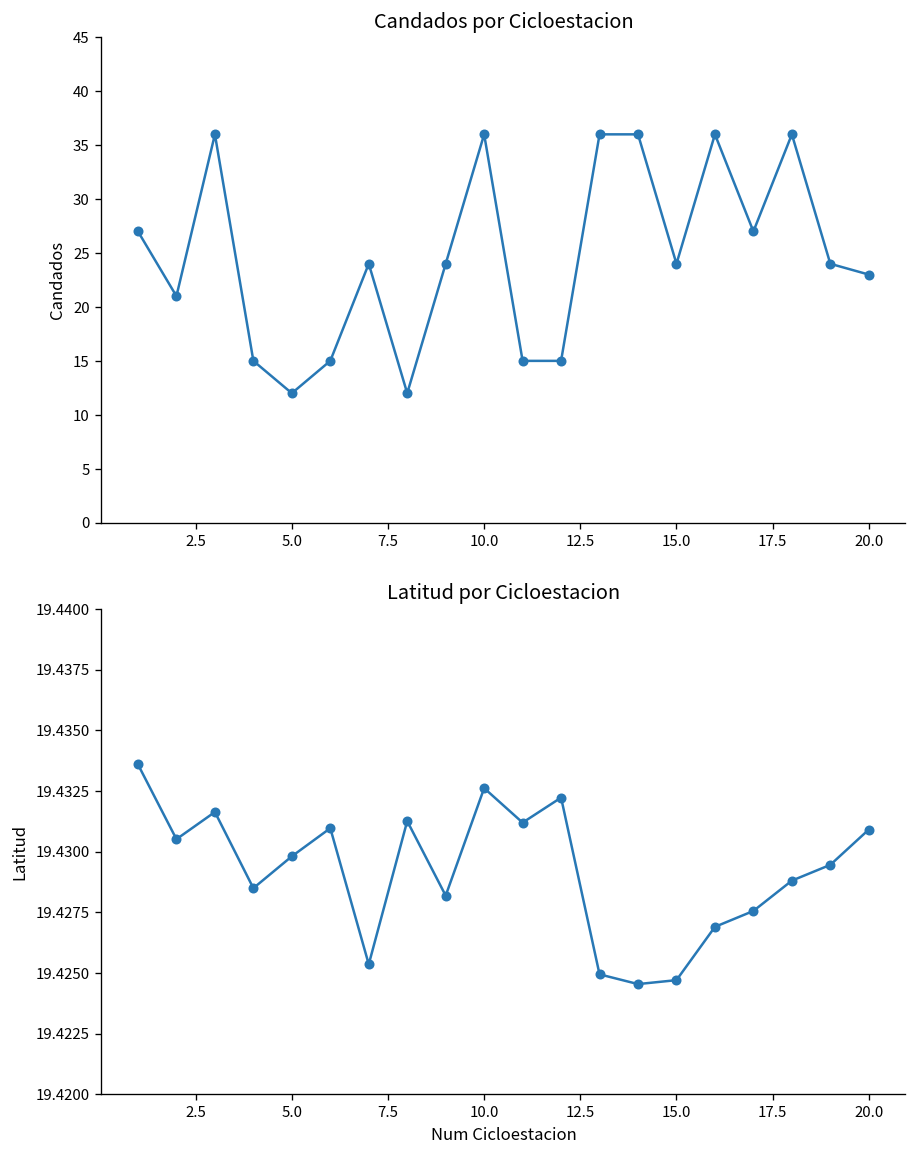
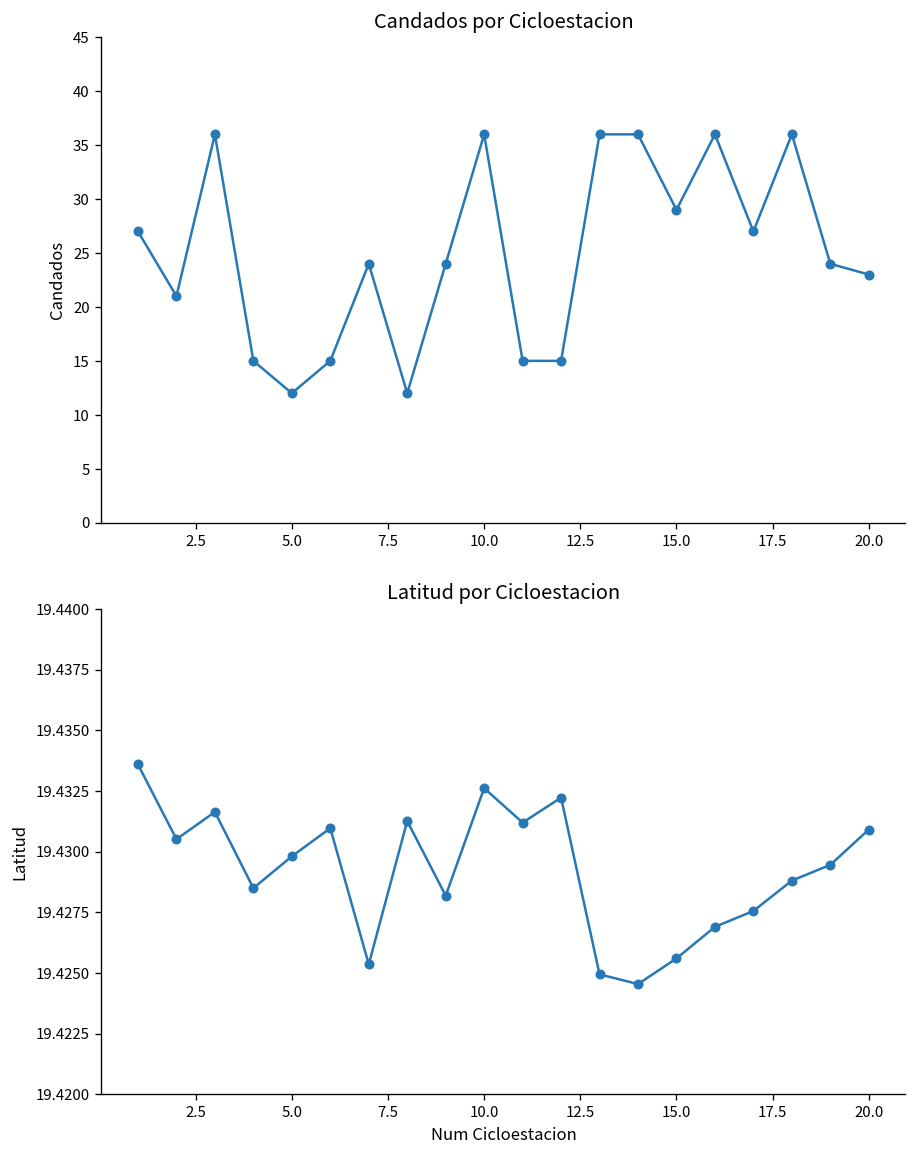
Candados por Cicloestacion, 15.0: 24 -> 29
Latitud por Cicloestacion, 15.0: 19.4247 -> 19.4256
